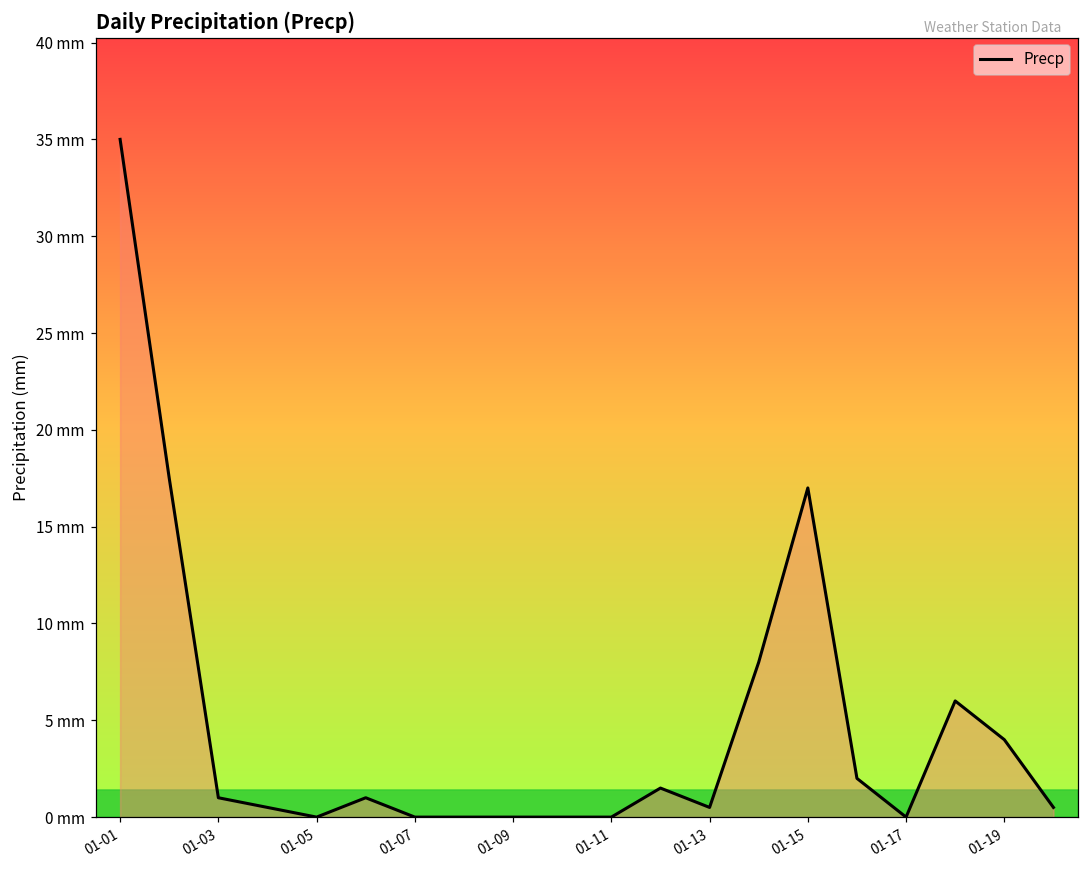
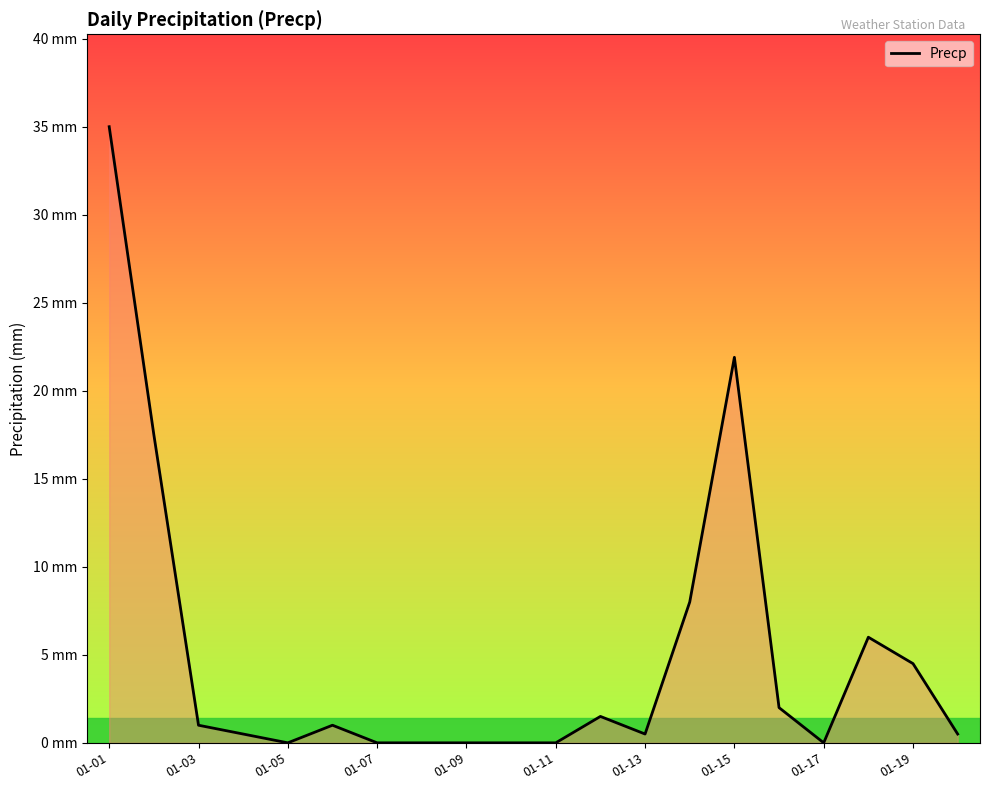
01-15: 17.0 mm -> 21.9 mm
01-19: 4.0 mm -> 4.5 mm
